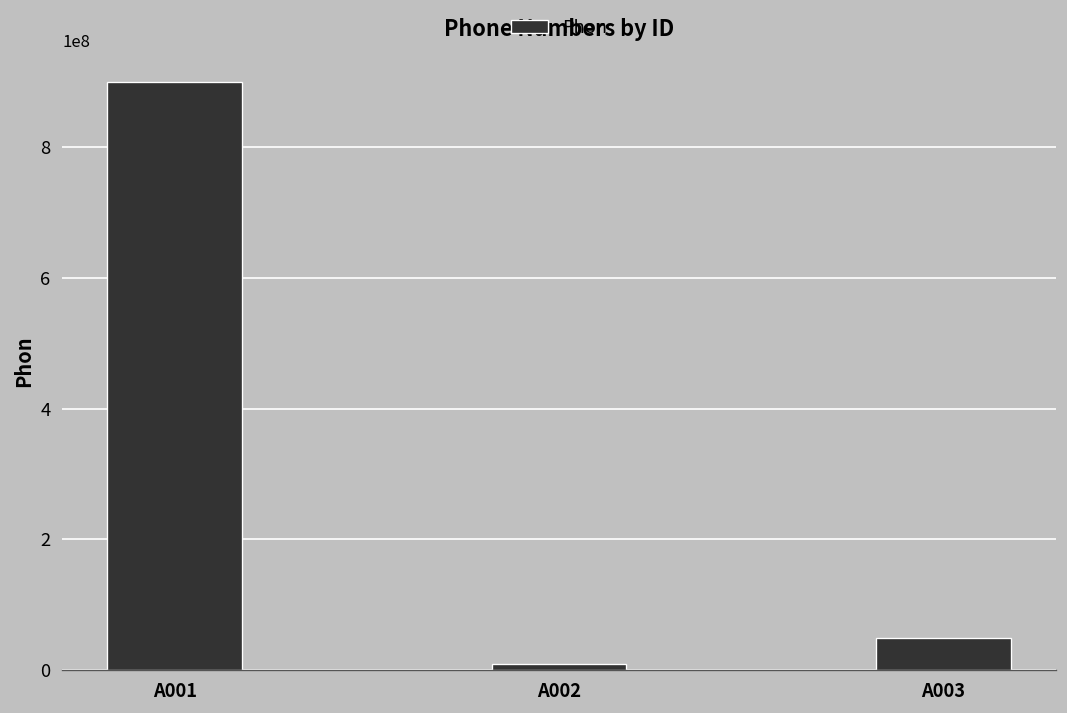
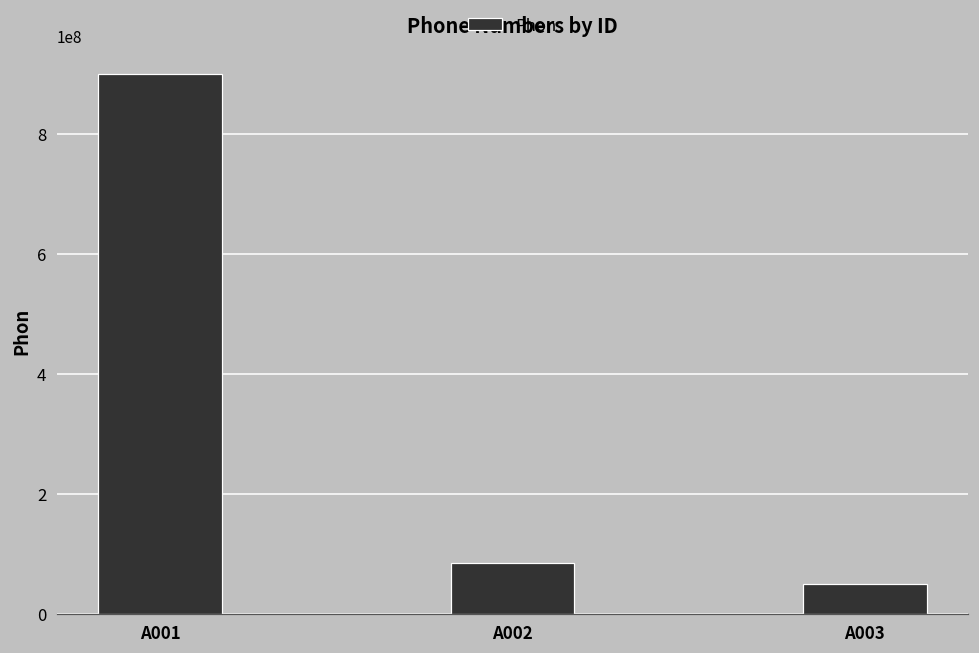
A002: 10000000 -> 80000000
